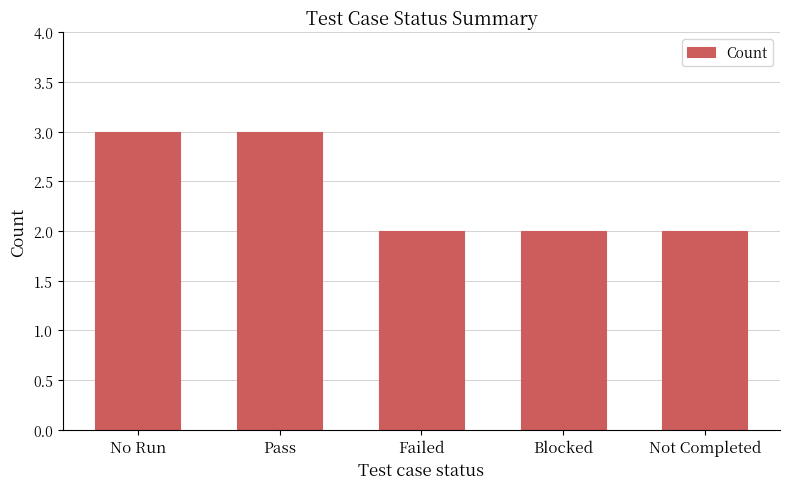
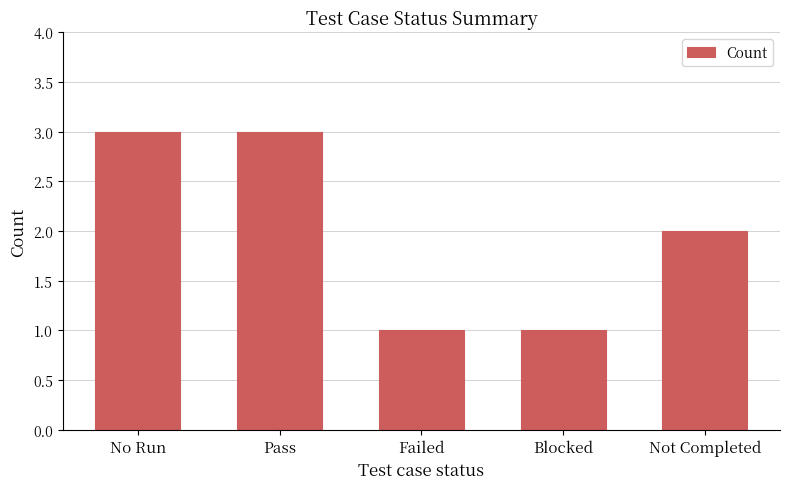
Failed: 2 -> 1
Blocked: 2 -> 1
